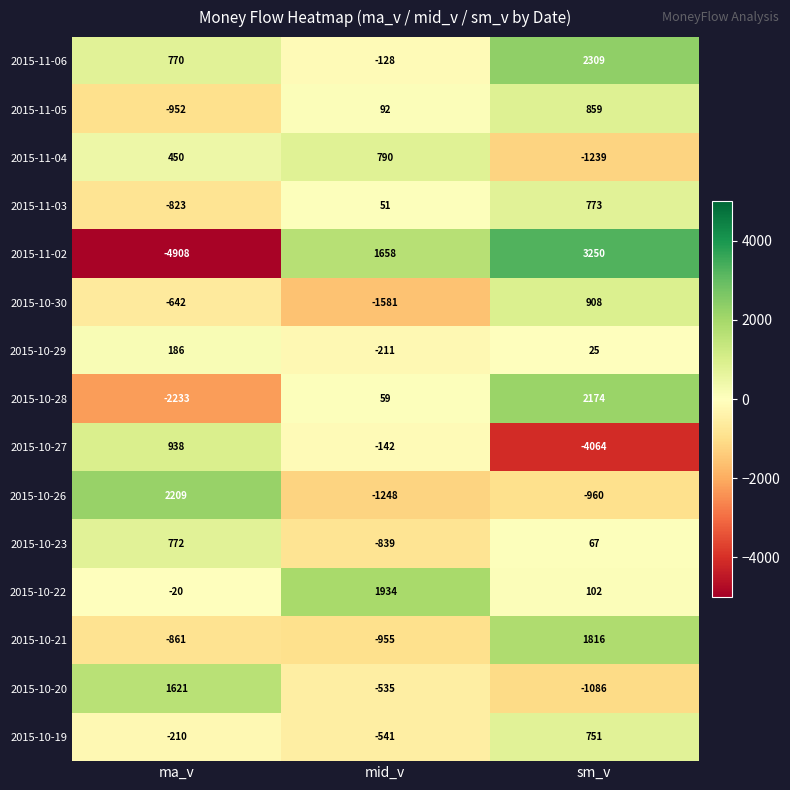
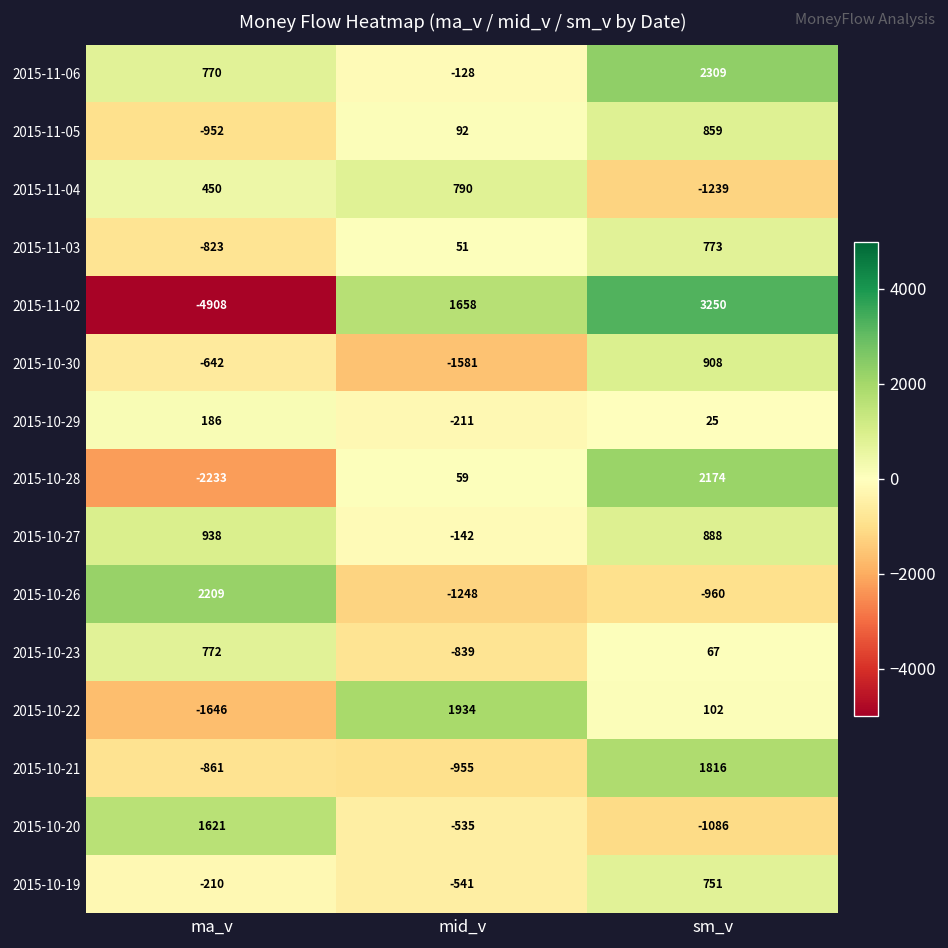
2015-10-27, sm_v: -4064 -> 888
2015-10-22, ma_v: -20 -> -1646
